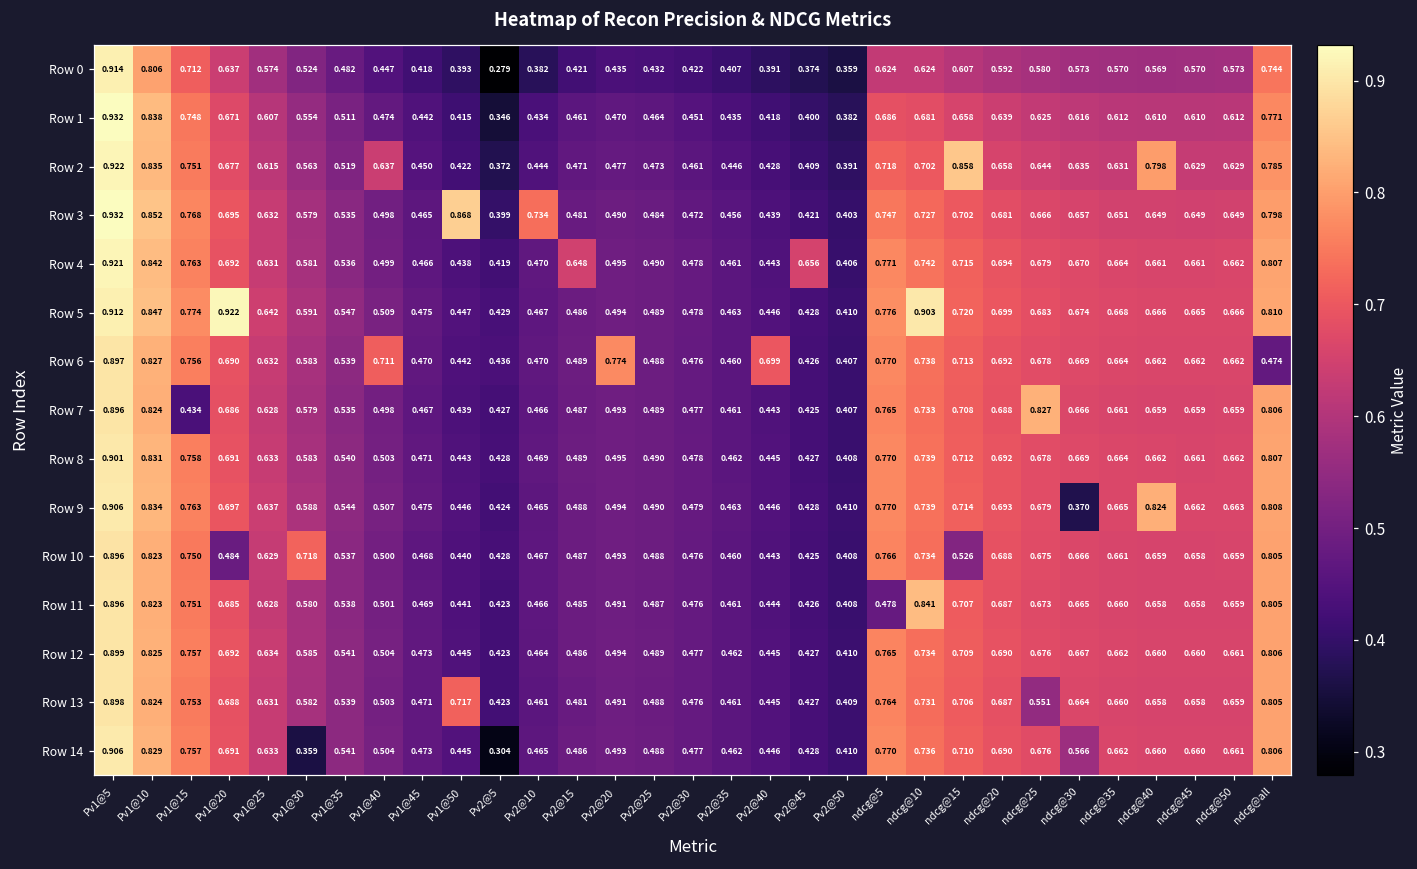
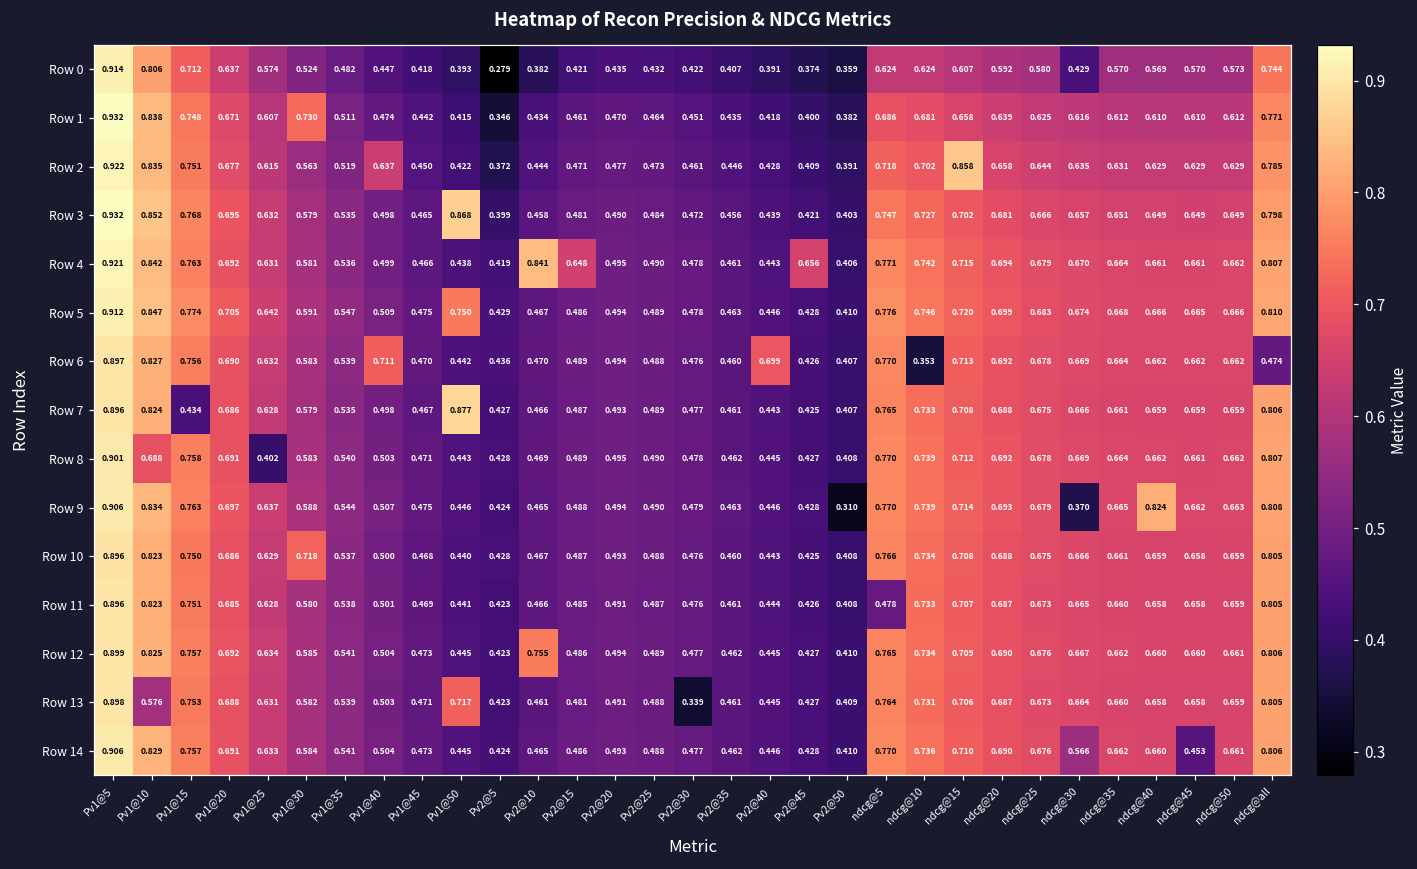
Row 0, ndcg@30: 0.573 -> 0.429
Row 1, Pv1@30: 0.554 -> 0.730
Row 2, ndcg@40: 0.798 -> 0.629
Row 3, Pv2@10: 0.734 -> 0.458
Row 4, Pv2@10: 0.470 -> 0.841
Row 5, Pv1@20: 0.922 -> 0.705
Row 5, Pv1@50: 0.447 -> 0.750
Row 5, ndcg@10: 0.903 -> 0.746
Row 6, Pv2@20: 0.774 -> 0.494
Row 6, ndcg@10: 0.738 -> 0.353
Row 7, Pv1@50: 0.439 -> 0.877
Row 7, ndcg@25: 0.827 -> 0.675
Row 8, Pv1@10: 0.831 -> 0.688
Row 8, Pv1@25: 0.633 -> 0.402
Row 9, Pv2@50: 0.410 -> 0.310
Row 10, Pv1@20: 0.484 -> 0.686
Row 10, ndcg@15: 0.526 -> 0.708
Row 11, ndcg@10: 0.841 -> 0.733
Row 12, Pv2@10: 0.464 -> 0.755
Row 13, Pv1@10: 0.824 -> 0.576
Row 13, Pv2@30: 0.476 -> 0.339
Row 13, ndcg@25: 0.551 -> 0.673
Row 14, Pv1@30: 0.359 -> 0.584
Row 14, Pv2@5: 0.304 -> 0.424
Row 14, ndcg@45: 0.660 -> 0.453
